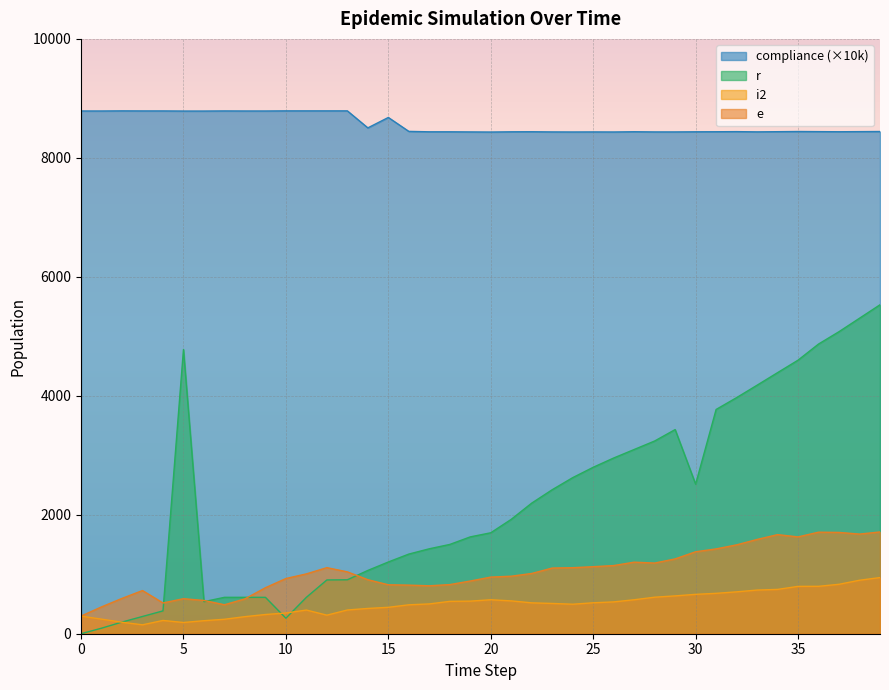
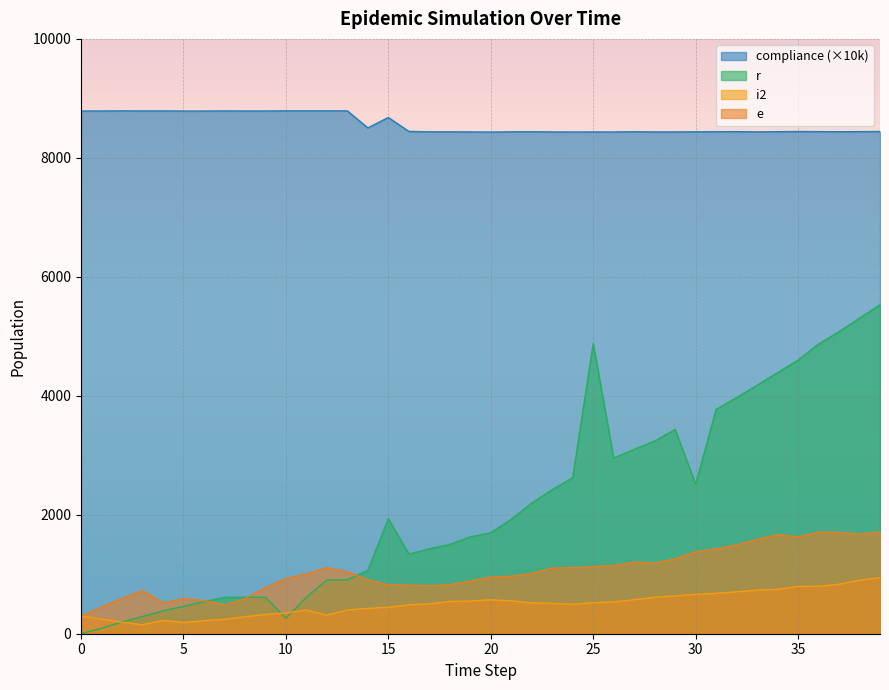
r, 5: 4800 -> 500
r, 15: 1200 -> 1900
r, 25: 2800 -> 4900
